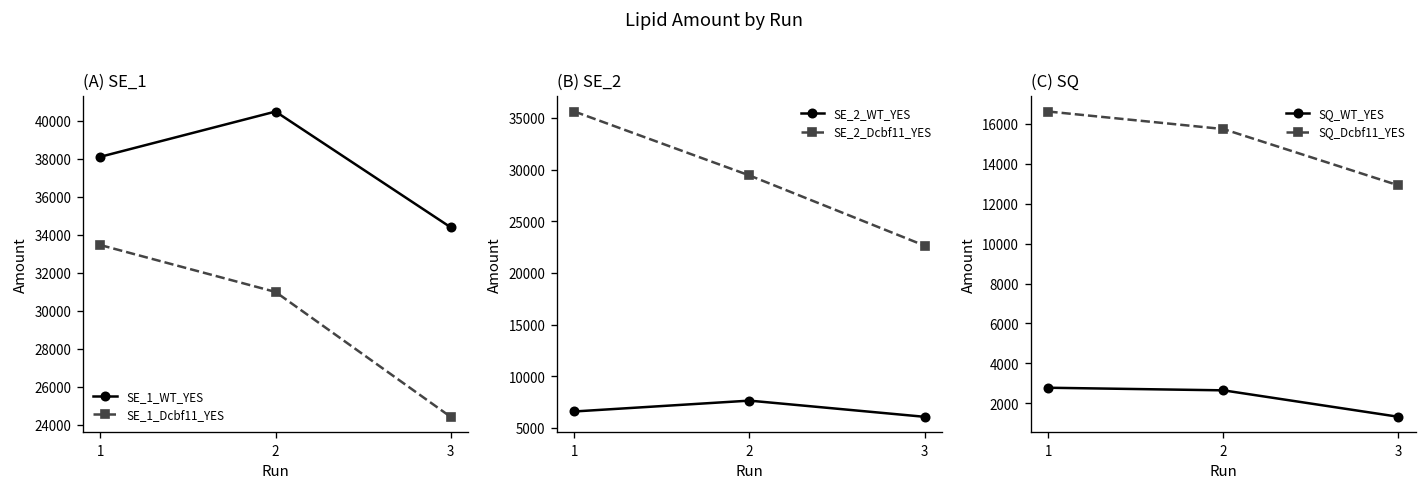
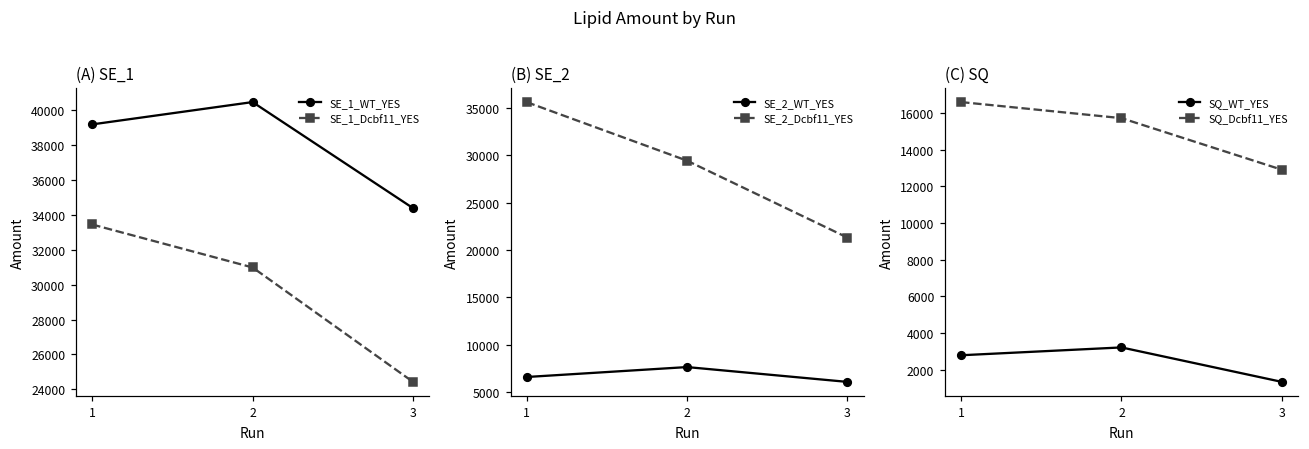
(A) SE_1, SE_1_WT_YES, 1: 38100 -> 39200
(B) SE_2, SE_2_Dcbf11_YES, 3: 23000 -> 21000
(C) SQ, SQ_WT_YES, 2: 2700 -> 3200
